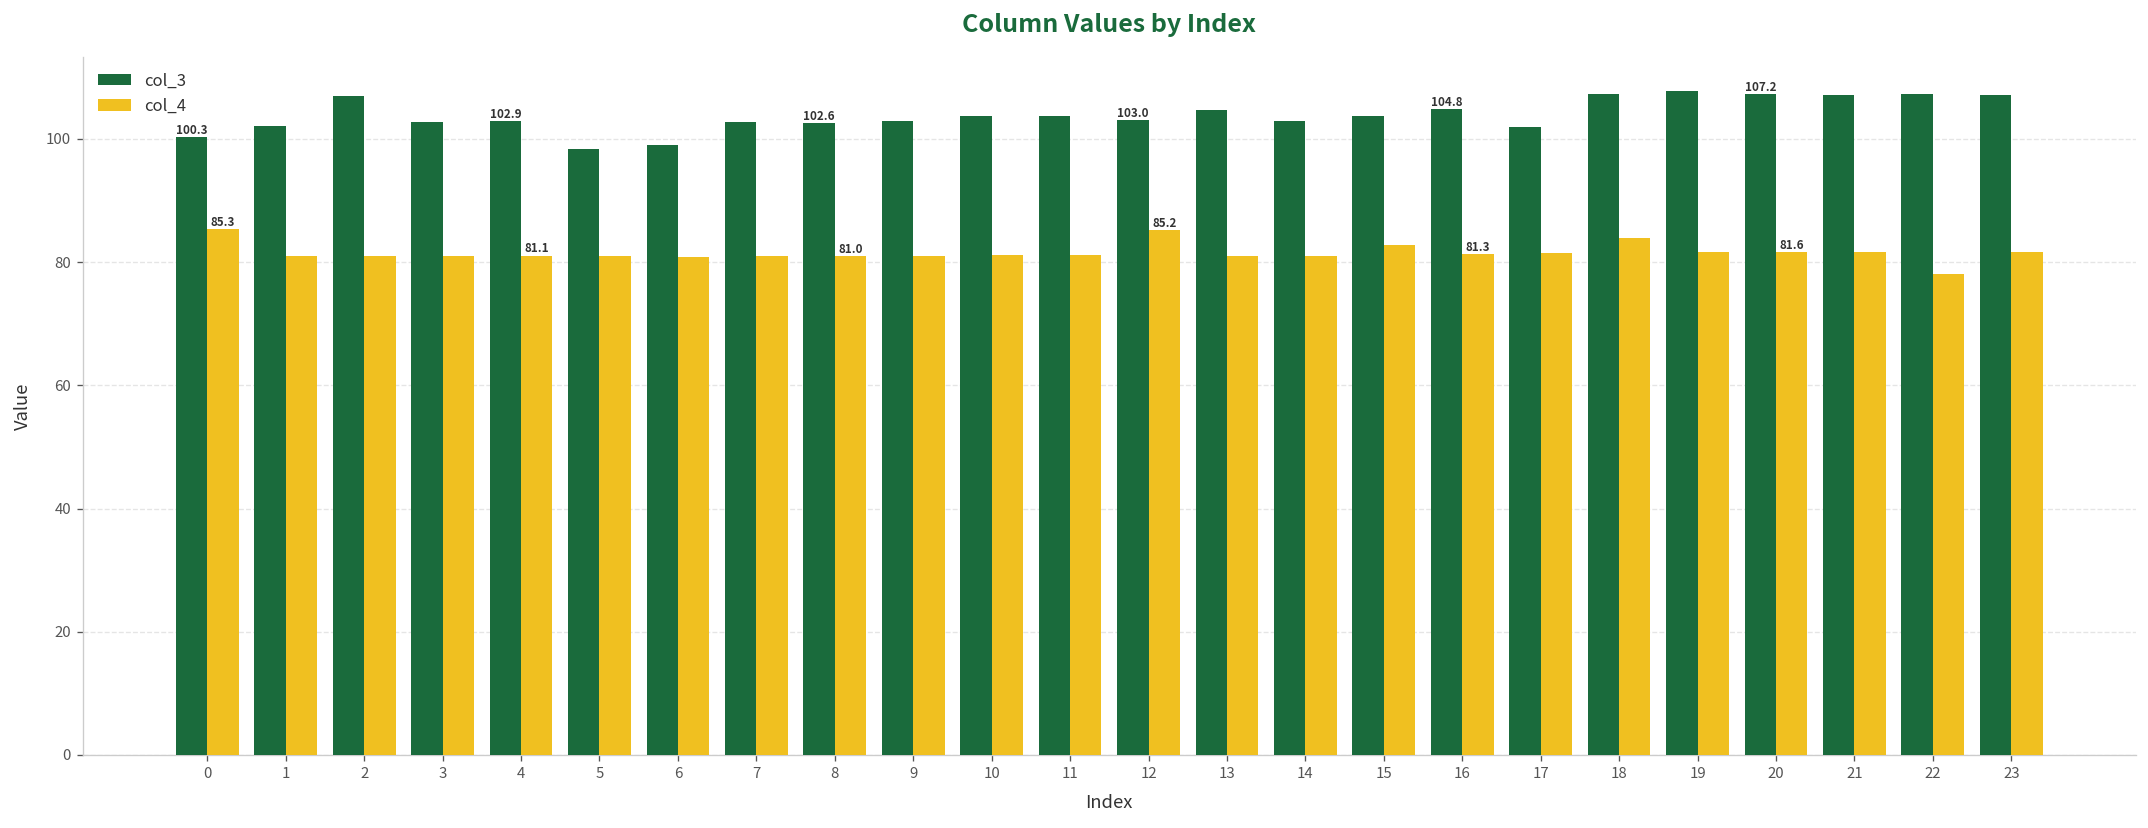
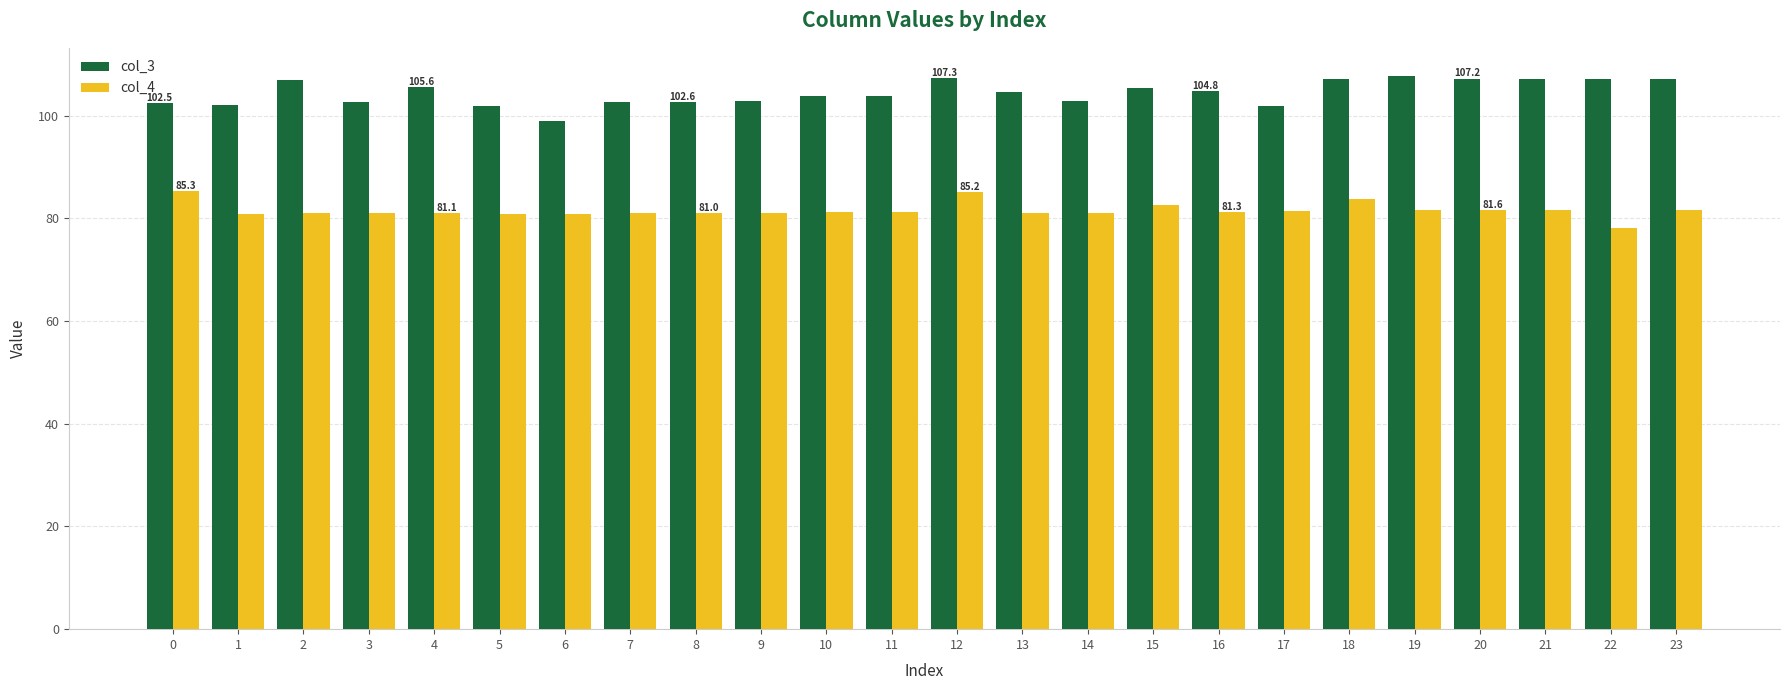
col_3, 0: 100.3 -> 102.5
col_3, 4: 102.9 -> 105.6
col_3, 5: 98 -> 102
col_3, 12: 103.0 -> 107.3
col_3, 15: 104 -> 105
